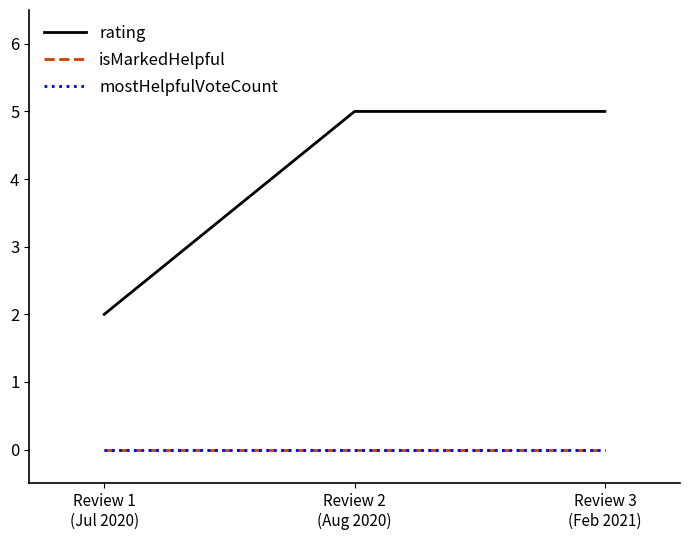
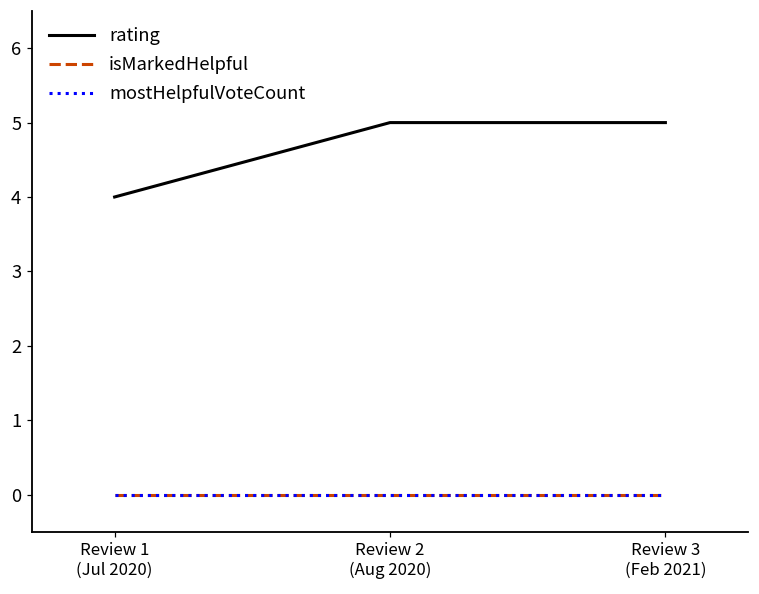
rating, Review 1 (Jul 2020): 2 -> 4
